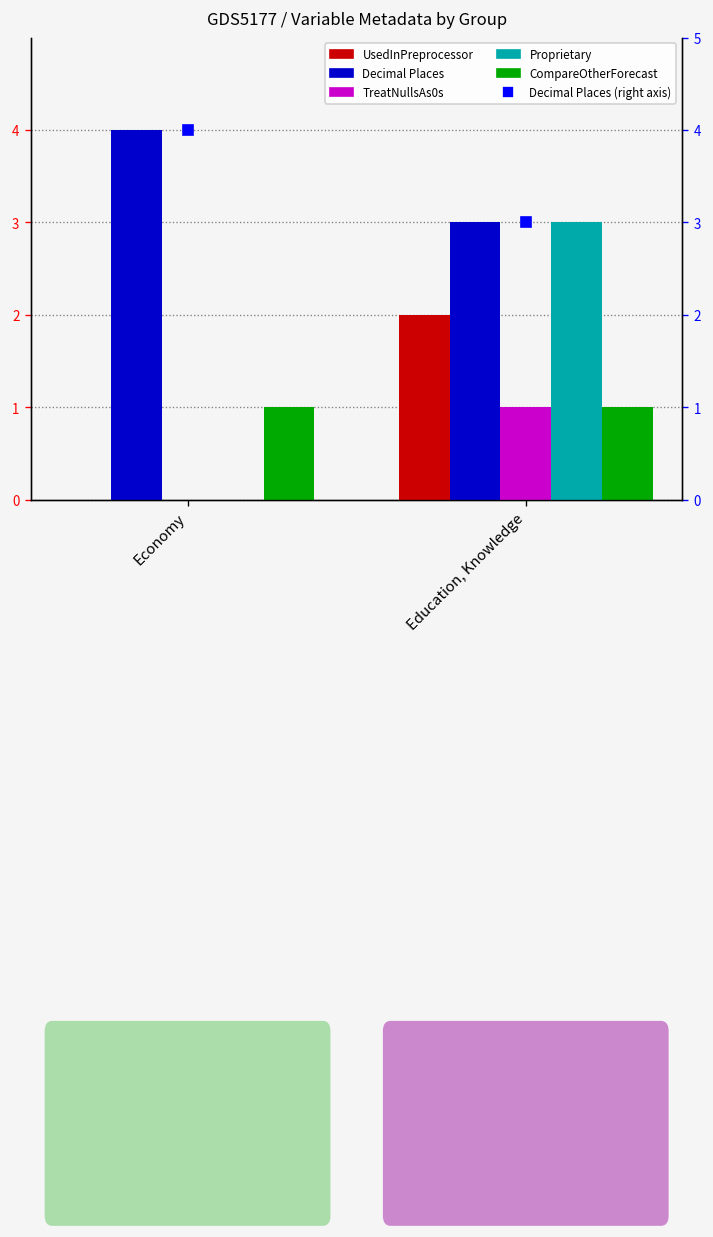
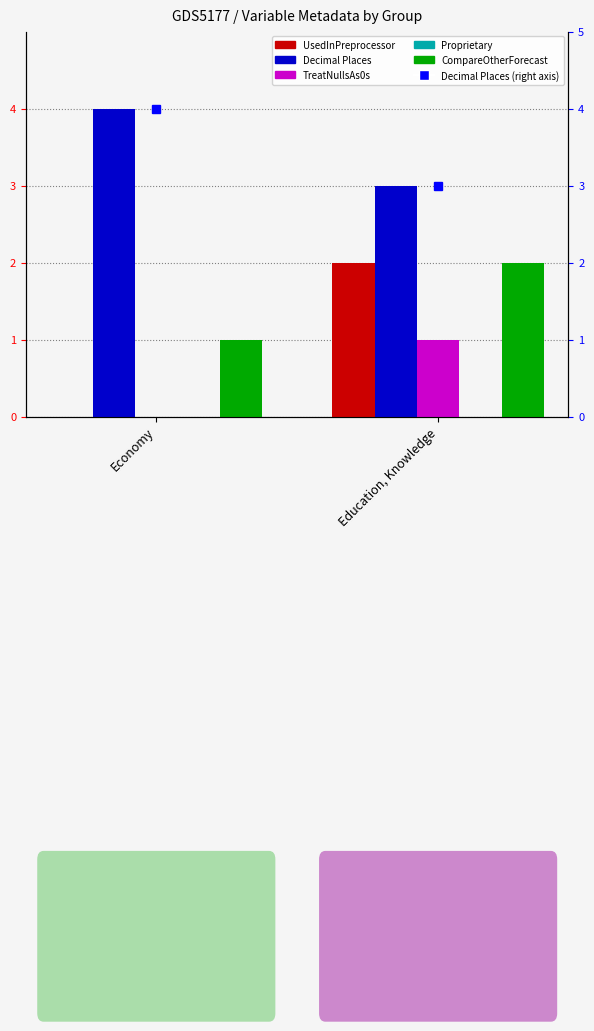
Proprietary, Education, Knowledge: 3 -> 0
CompareOtherForecast, Education, Knowledge: 1 -> 2
